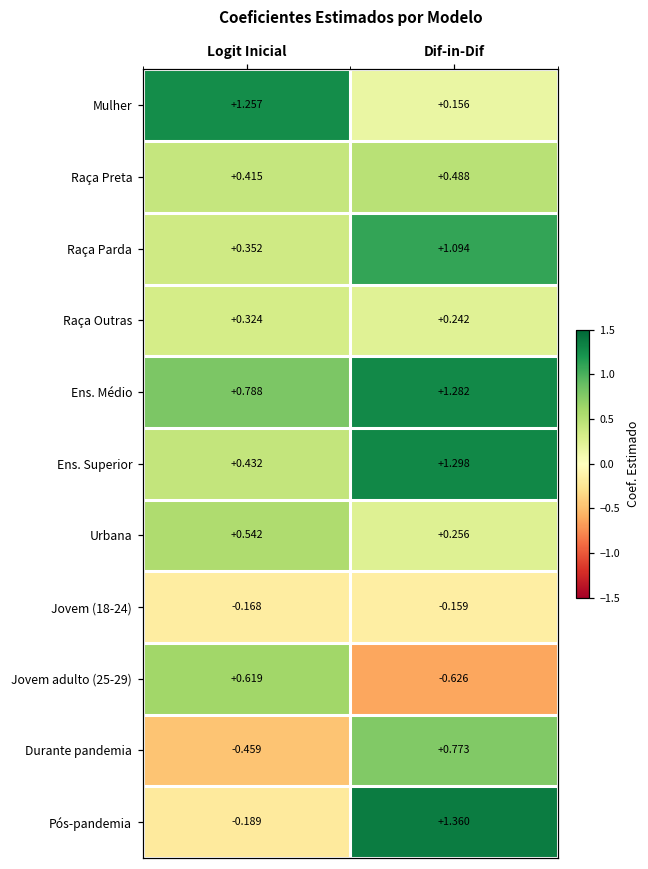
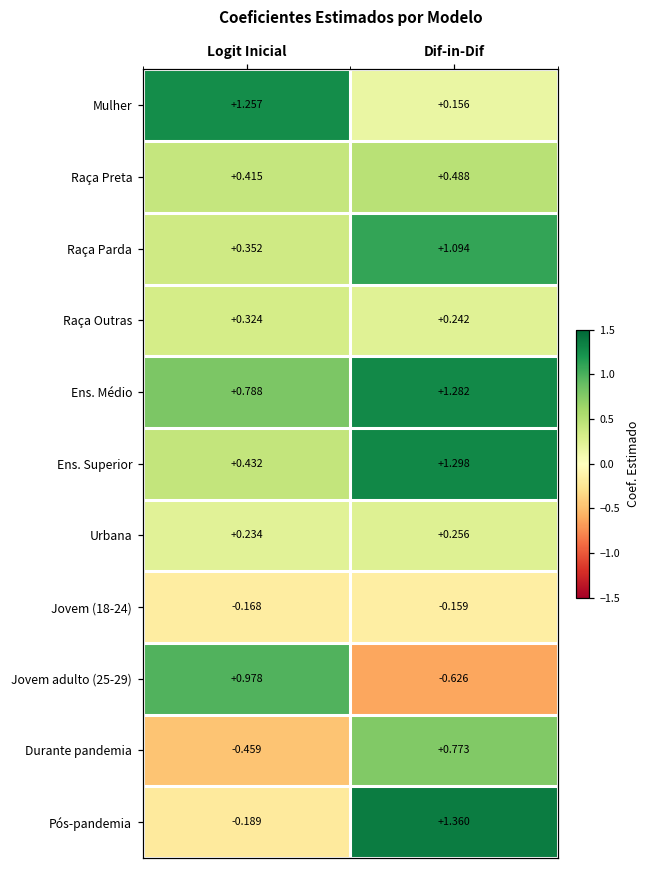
Urbana, Logit Inicial: +0.542 -> +0.234
Jovem adulto (25-29), Logit Inicial: +0.619 -> +0.978
